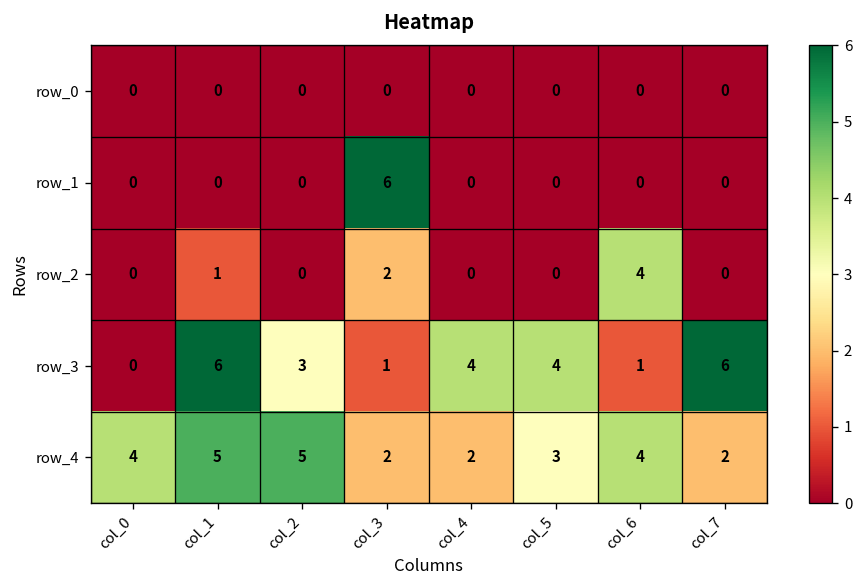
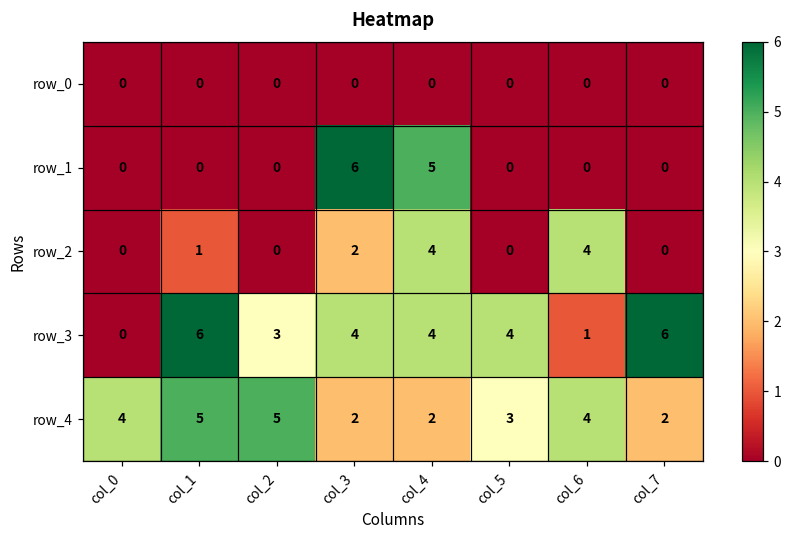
row_1, col_4: 0 -> 5
row_2, col_4: 0 -> 4
row_3, col_3: 1 -> 4
